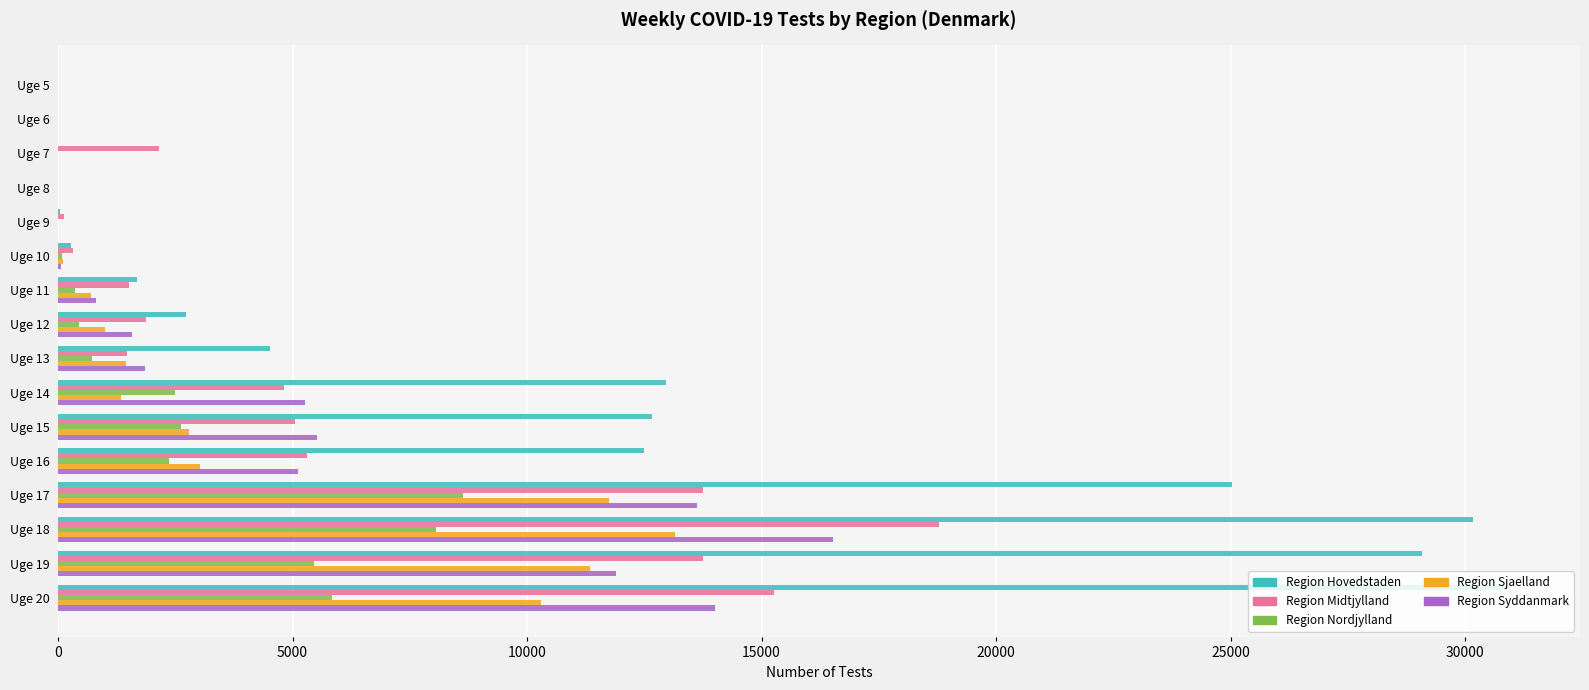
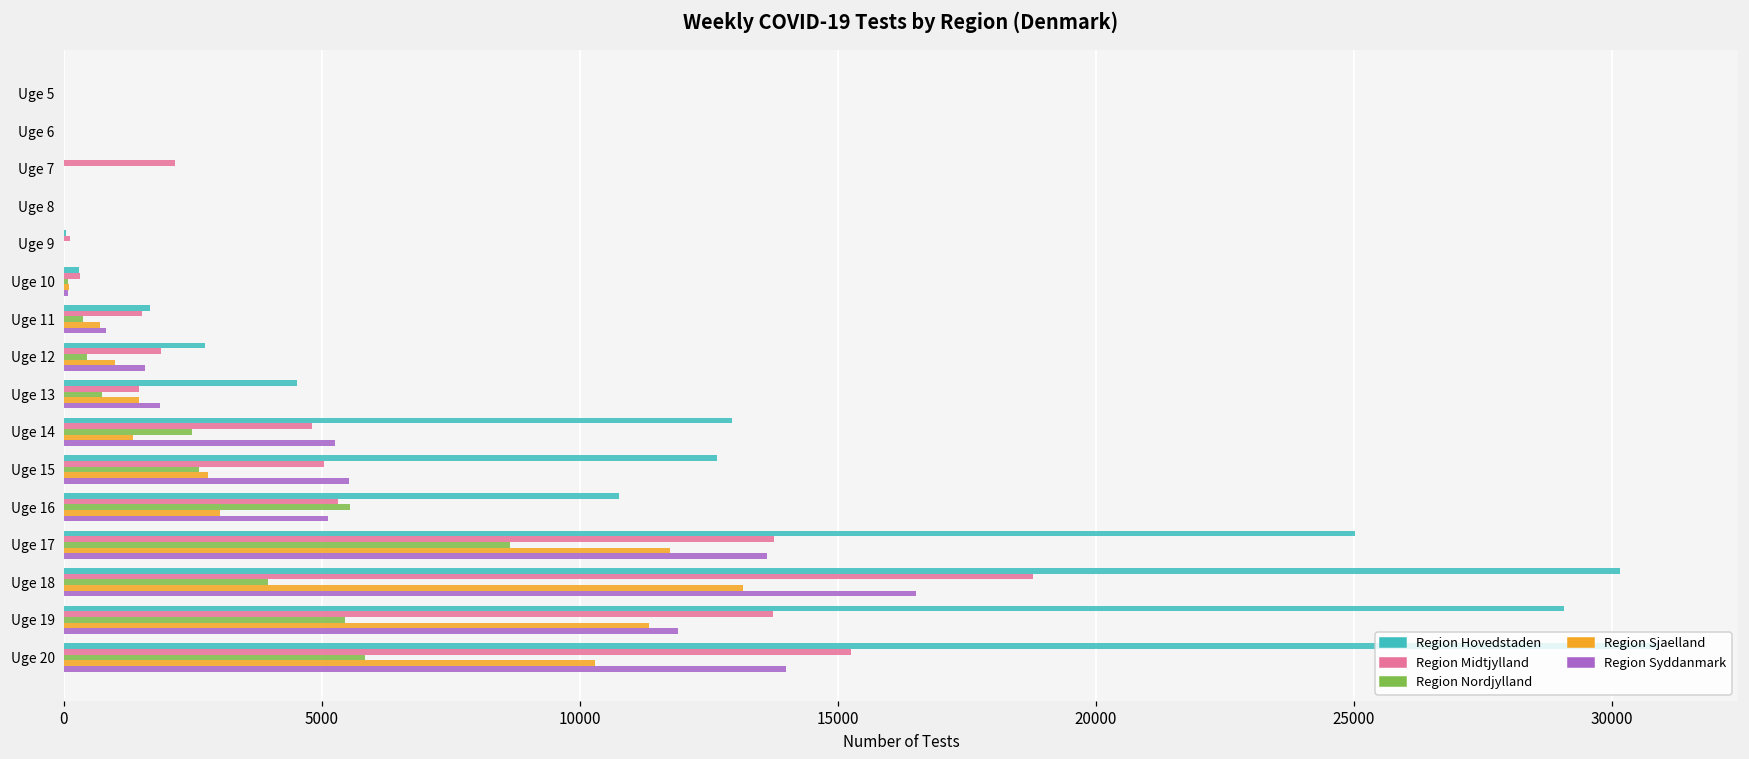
Region Hovedstaden, Uge 16: 12500 -> 10800
Region Nordjylland, Uge 16: 2400 -> 5500
Region Nordjylland, Uge 18: 8100 -> 4000
